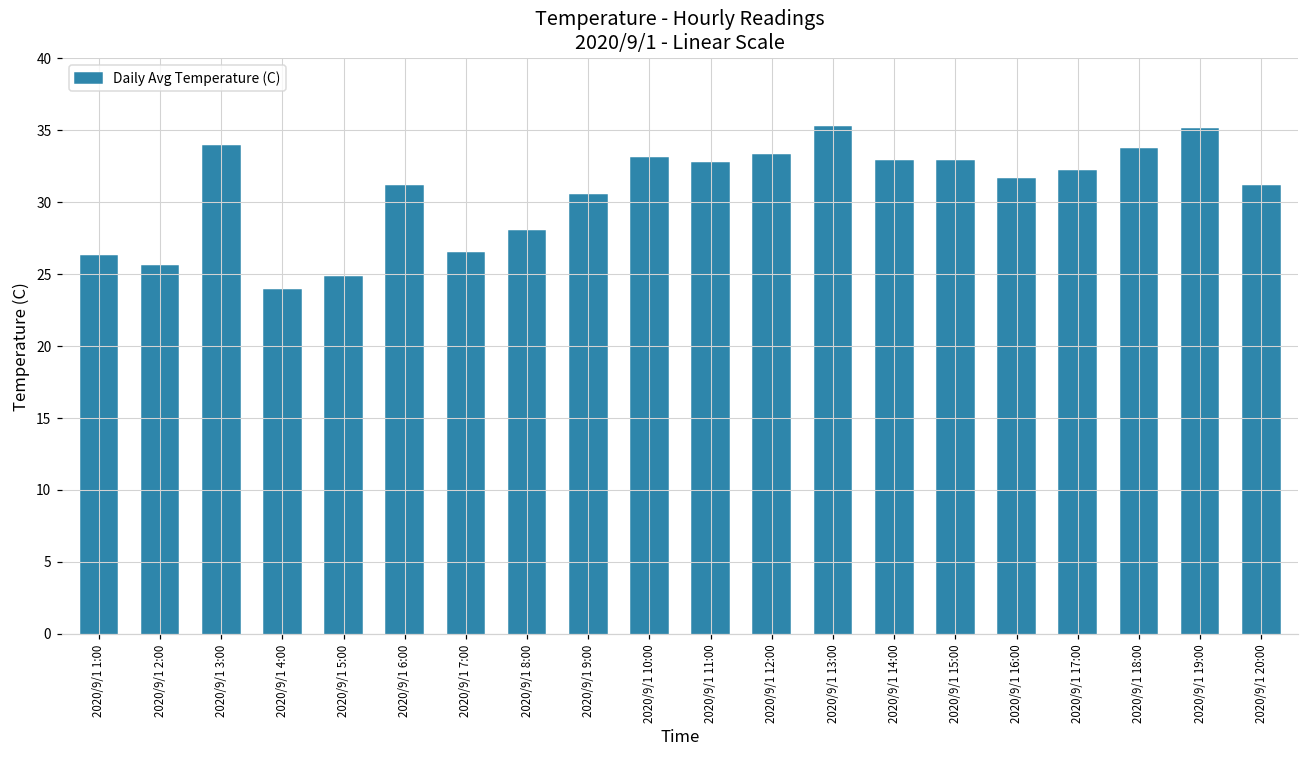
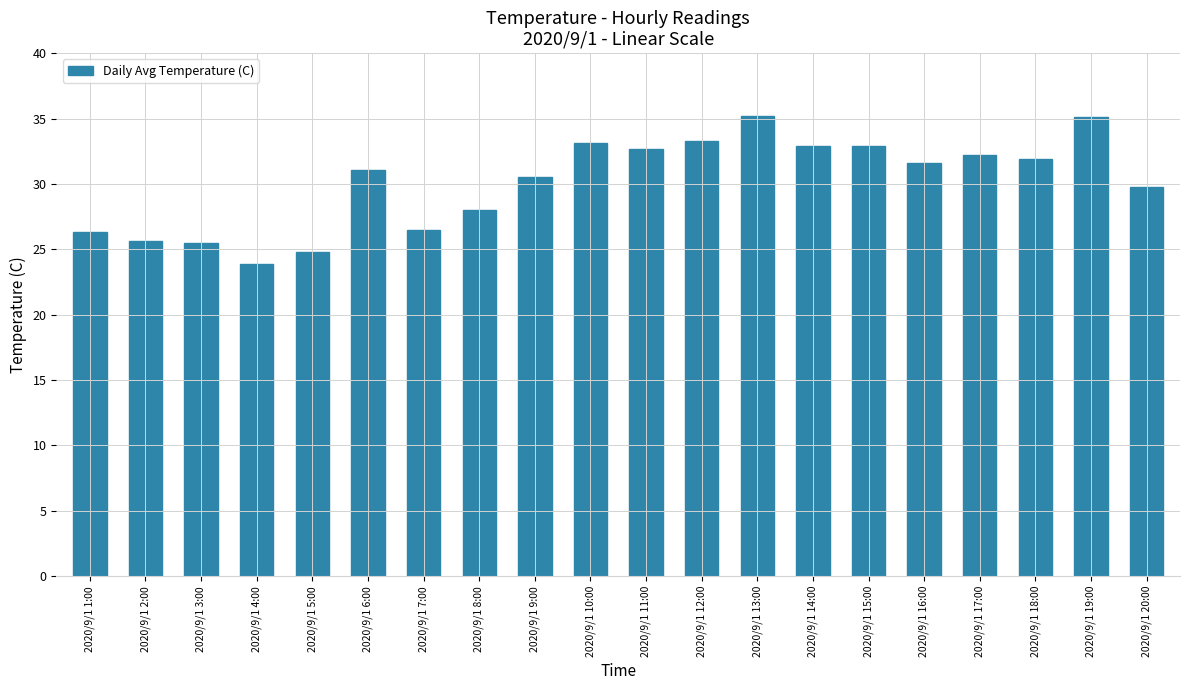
2020/9/1 3:00: 33.9 -> 25.5
2020/9/1 18:00: 33.7 -> 31.9
2020/9/1 20:00: 31.1 -> 29.8
